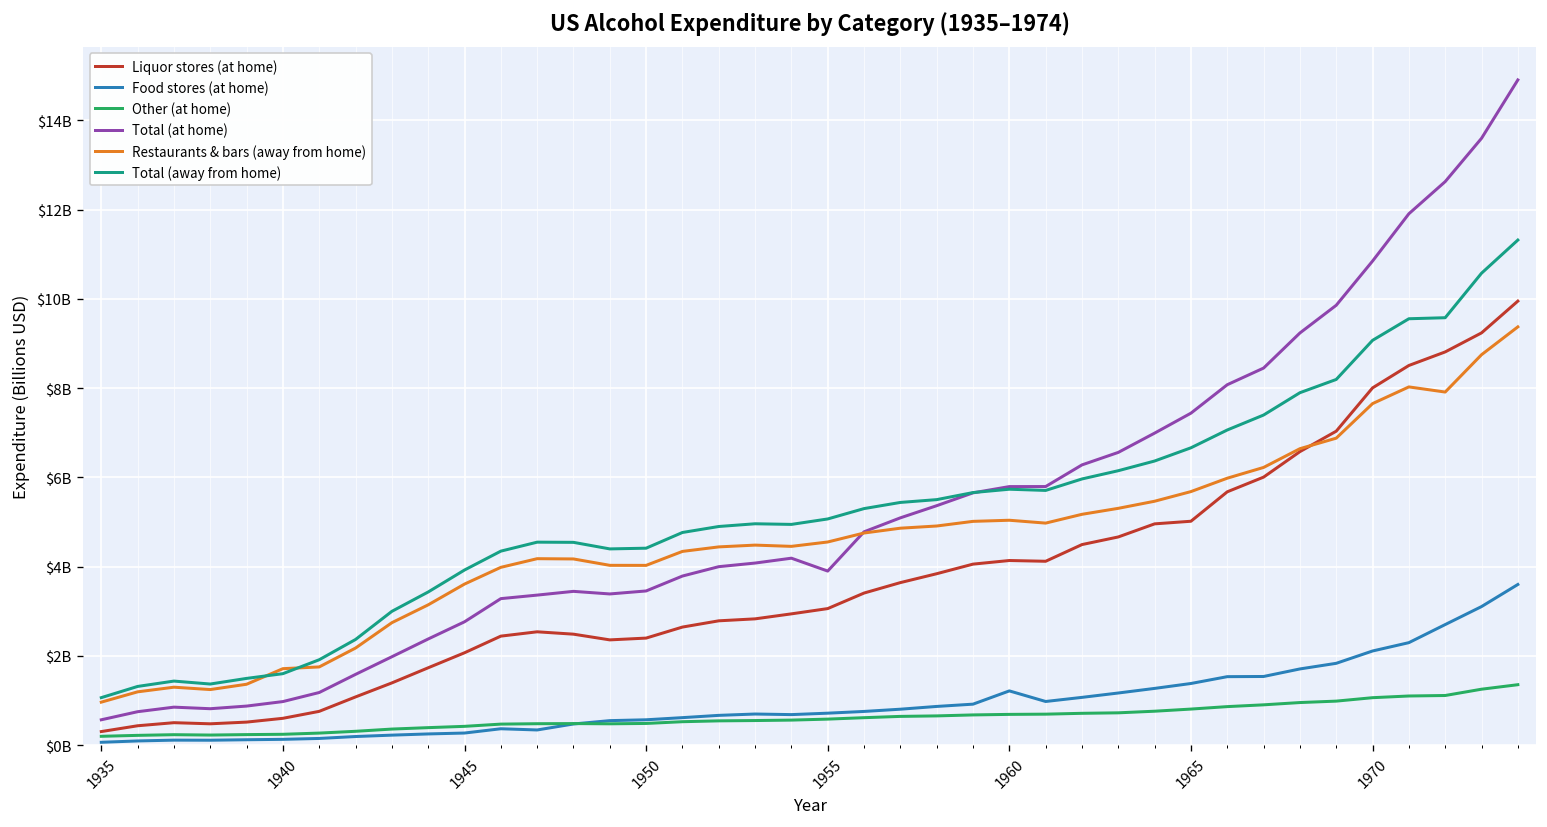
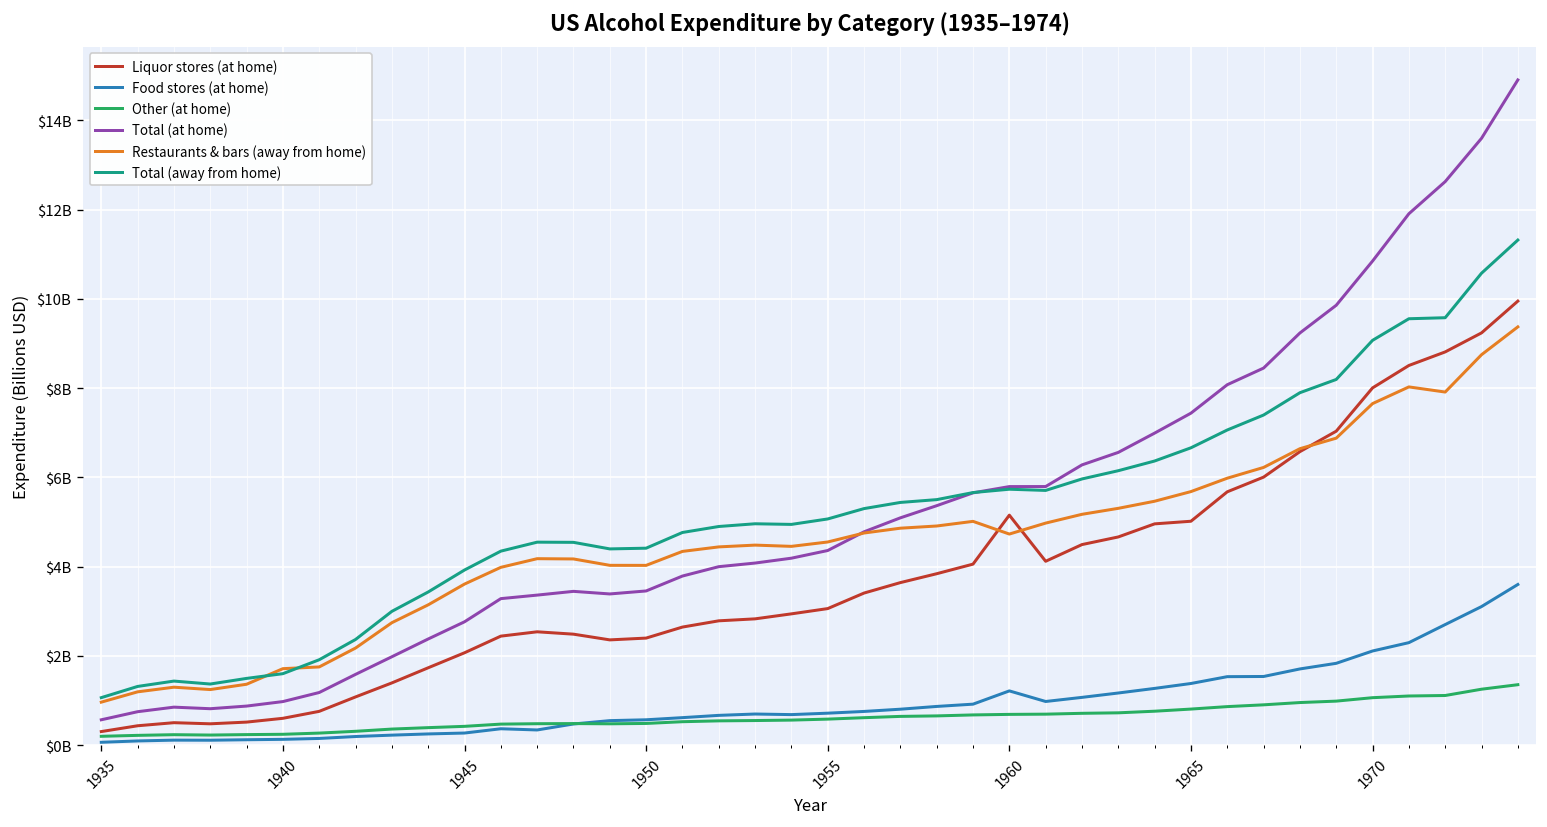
Total (at home), 1955: $3900000000 -> $4400000000
Liquor stores (at home), 1960: $4100000000 -> $5200000000
Restaurants & bars (away from home), 1960: $5000000000 -> $4700000000
